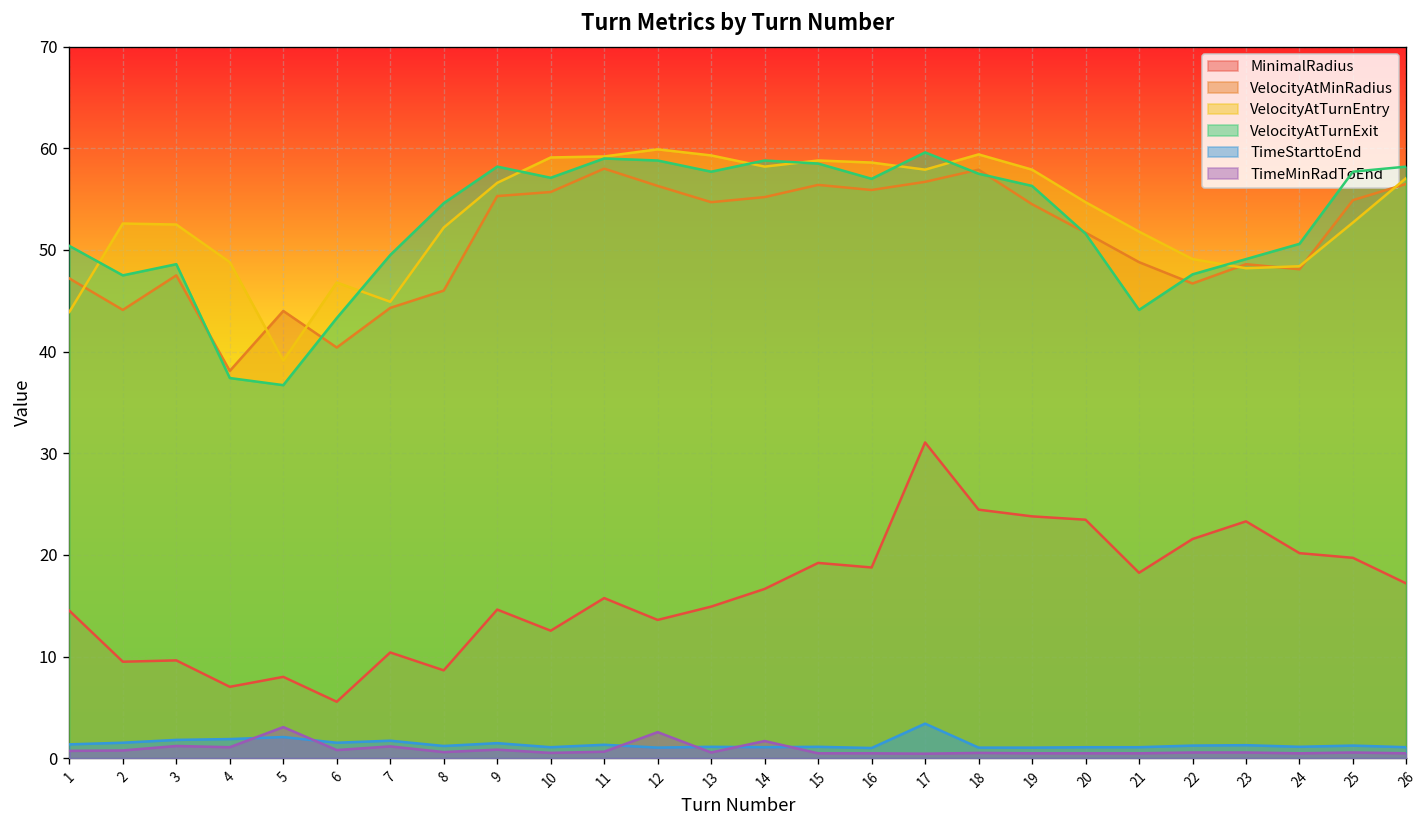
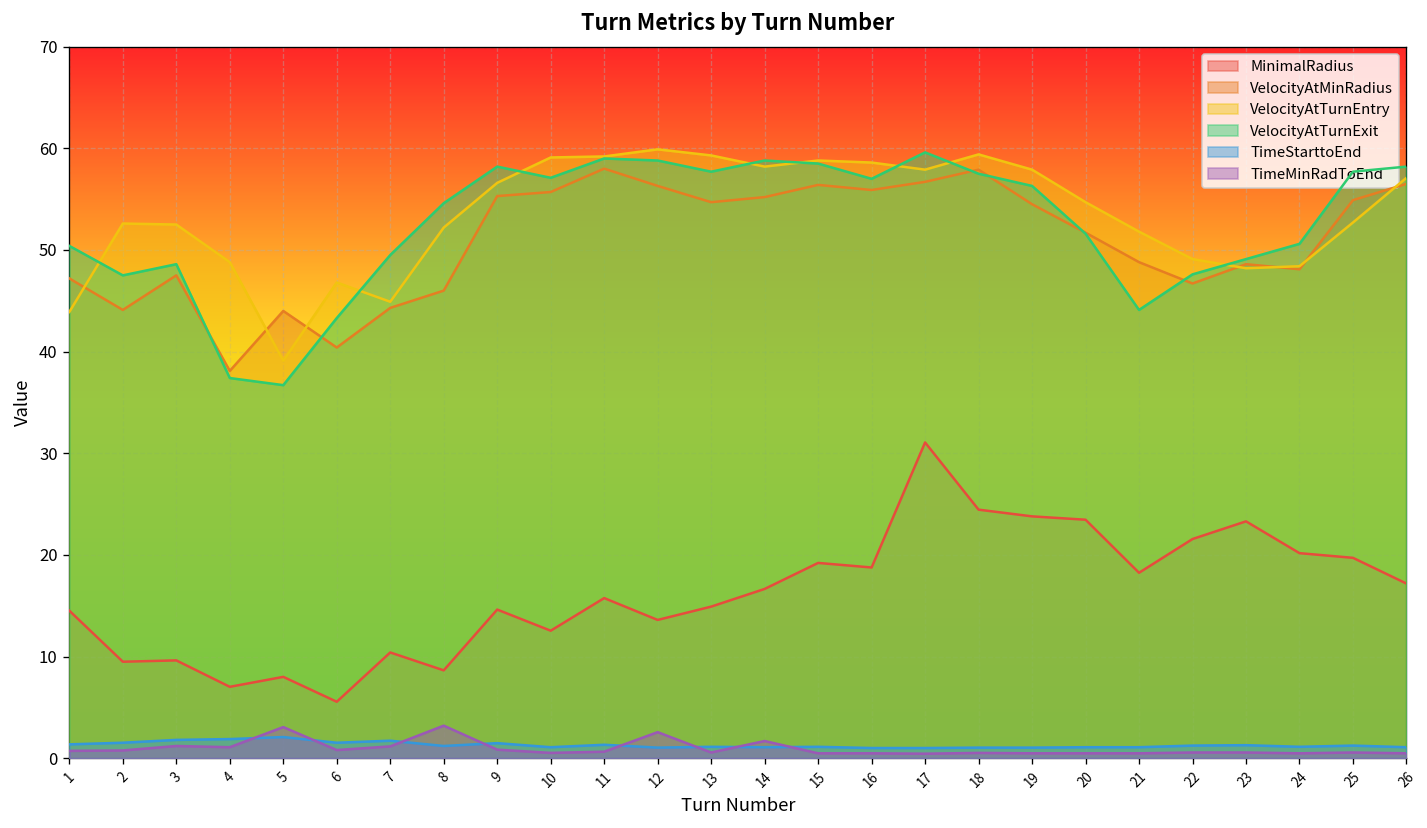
TimeMinRadToEnd, 8: 1 -> 3
TimeStarttoEnd, 17: 3 -> 1
